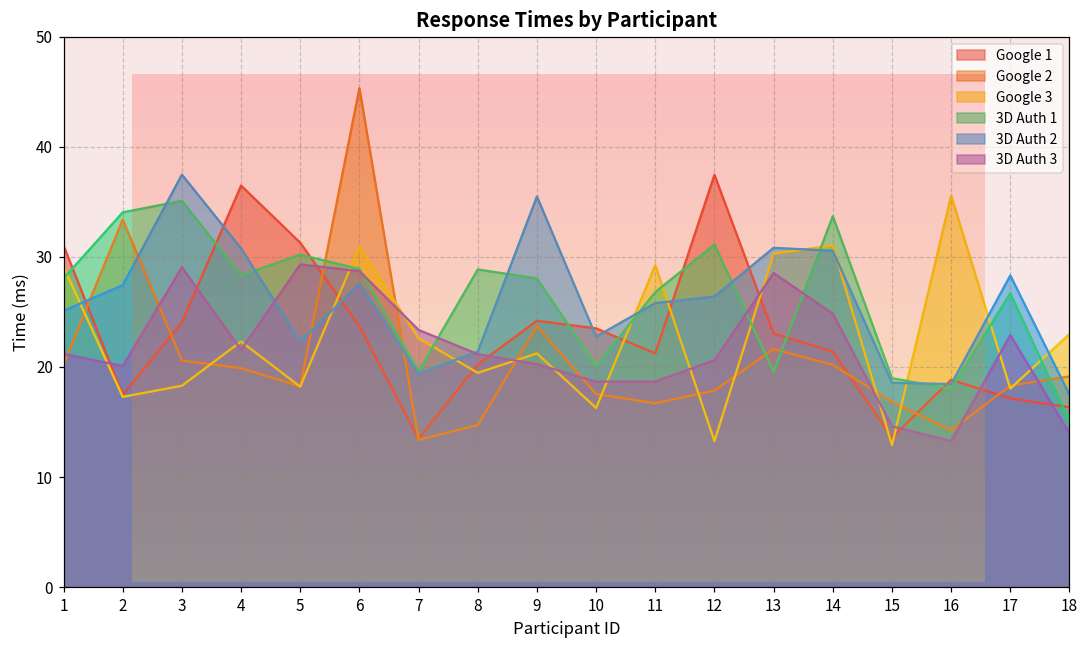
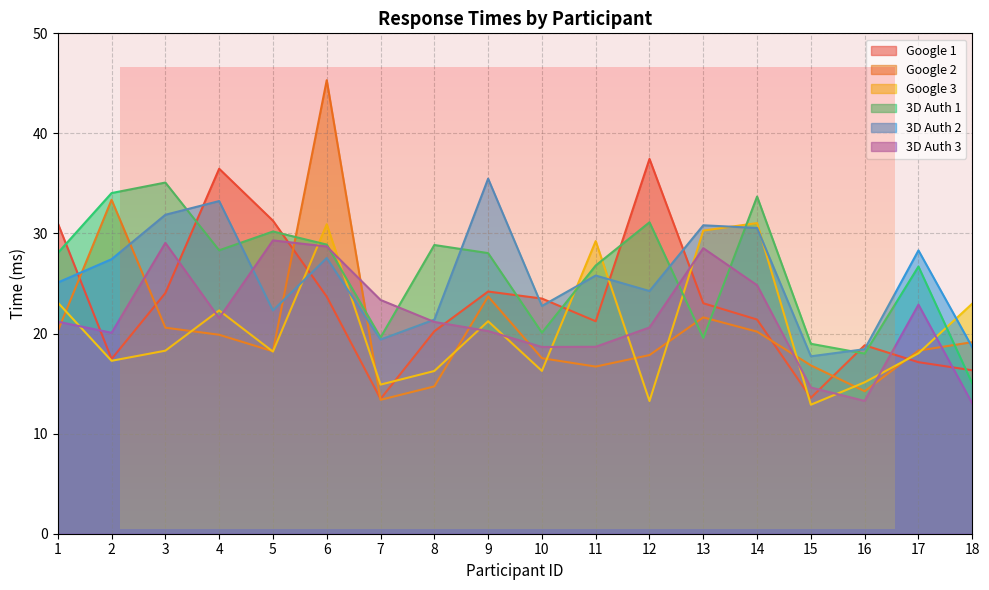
Google 3, 1: 29.1 -> 23.1
3D Auth 2, 3: 37.5 -> 31.9
3D Auth 2, 4: 30.8 -> 33.2
Google 3, 7: 22.6 -> 14.9
Google 3, 8: 19.5 -> 16.3
3D Auth 2, 12: 26.4 -> 24.3
3D Auth 2, 15: 18.6 -> 17.7
Google 3, 16: 35.6 -> 15.1
3D Auth 2, 18: 17.5 -> 18.6
3D Auth 3, 18: 14.0 -> 13.0
